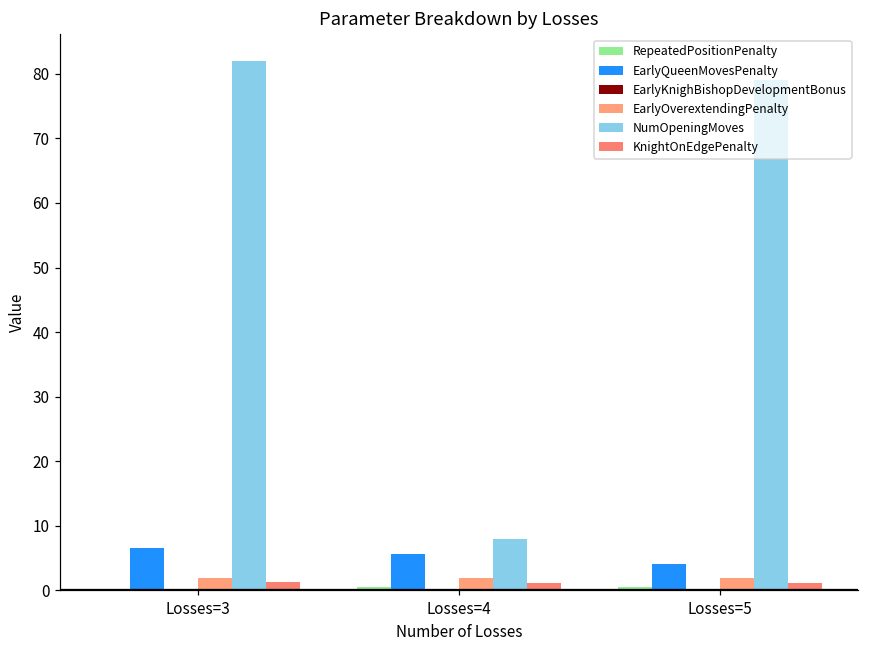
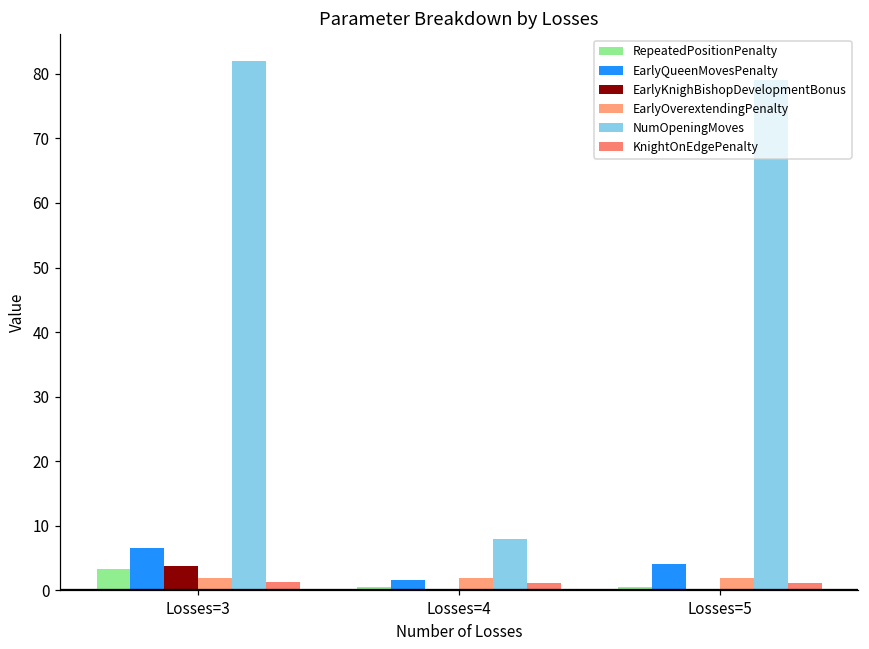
RepeatedPositionPenalty, Losses=3: 0 -> 3
EarlyKnighBishopDevelopmentBonus, Losses=3: 0 -> 4
EarlyQueenMovesPenalty, Losses=4: 6 -> 2
